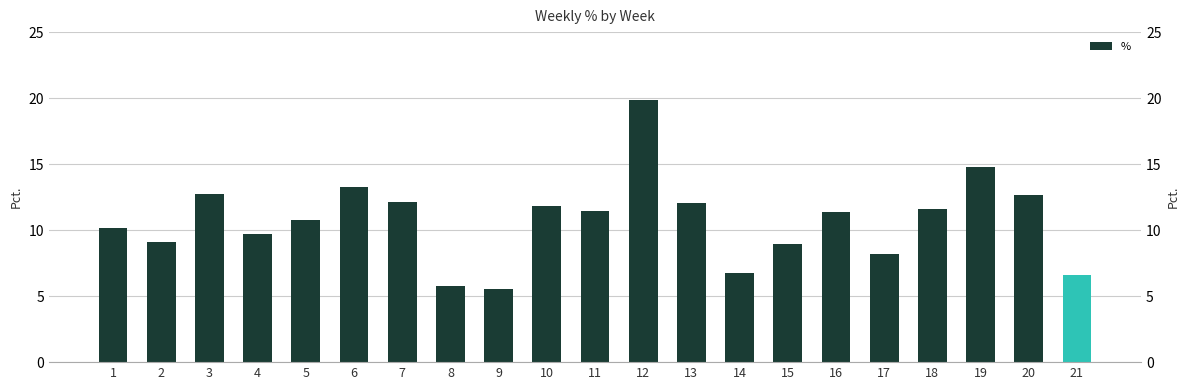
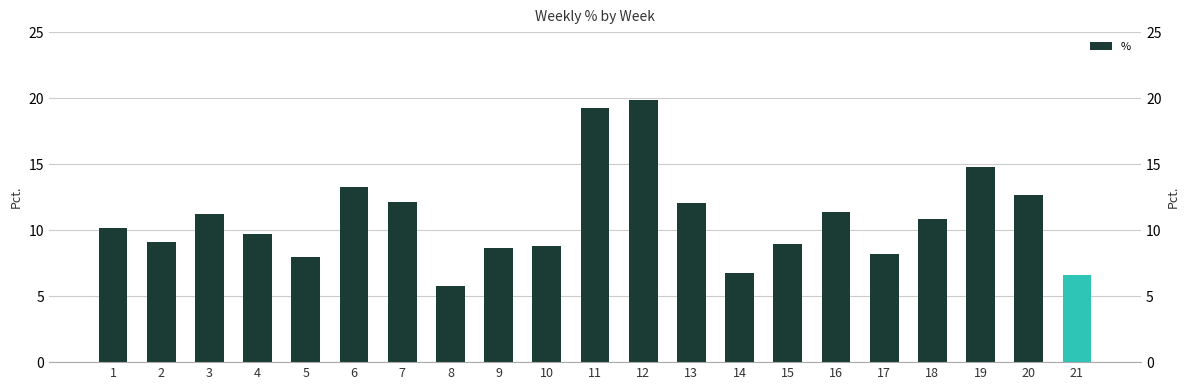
3: 12.8 -> 11.2
5: 10.8 -> 8.0
9: 5.6 -> 8.7
10: 11.8 -> 8.8
11: 11.5 -> 19.3
18: 11.6 -> 10.8
